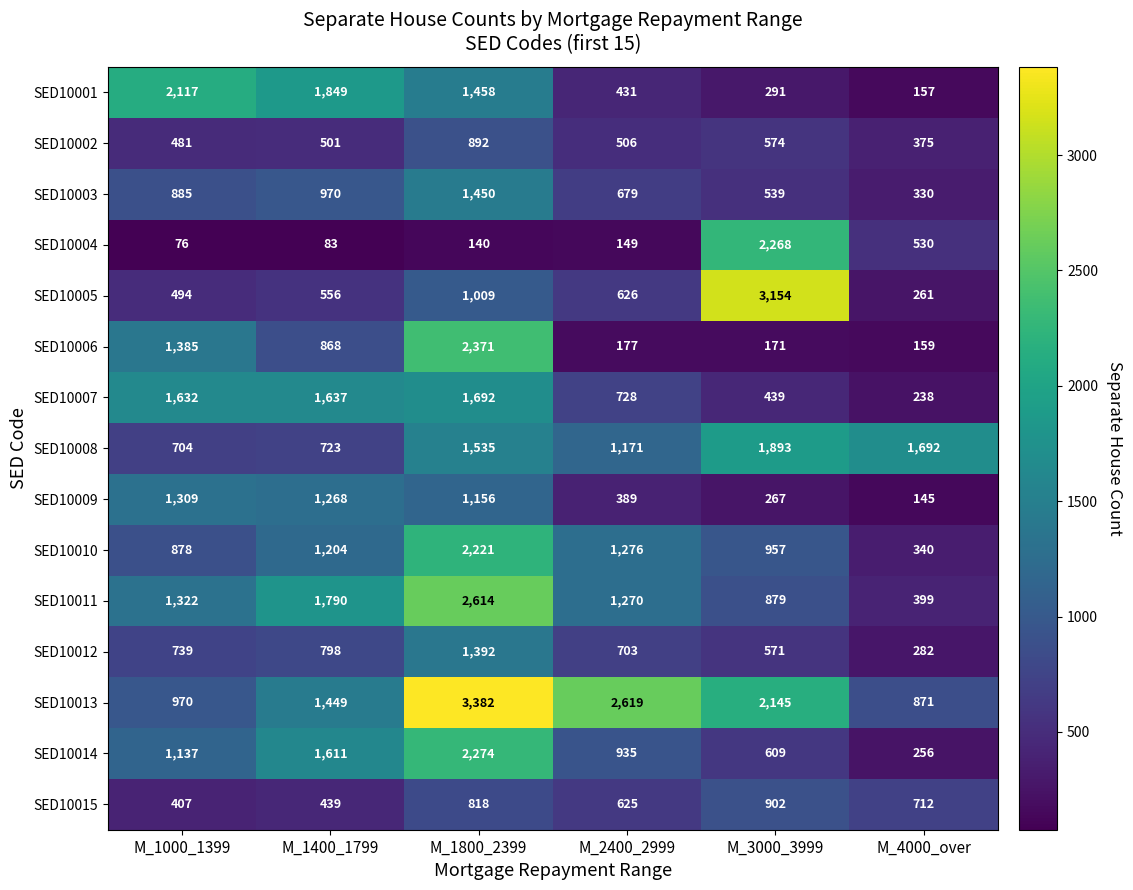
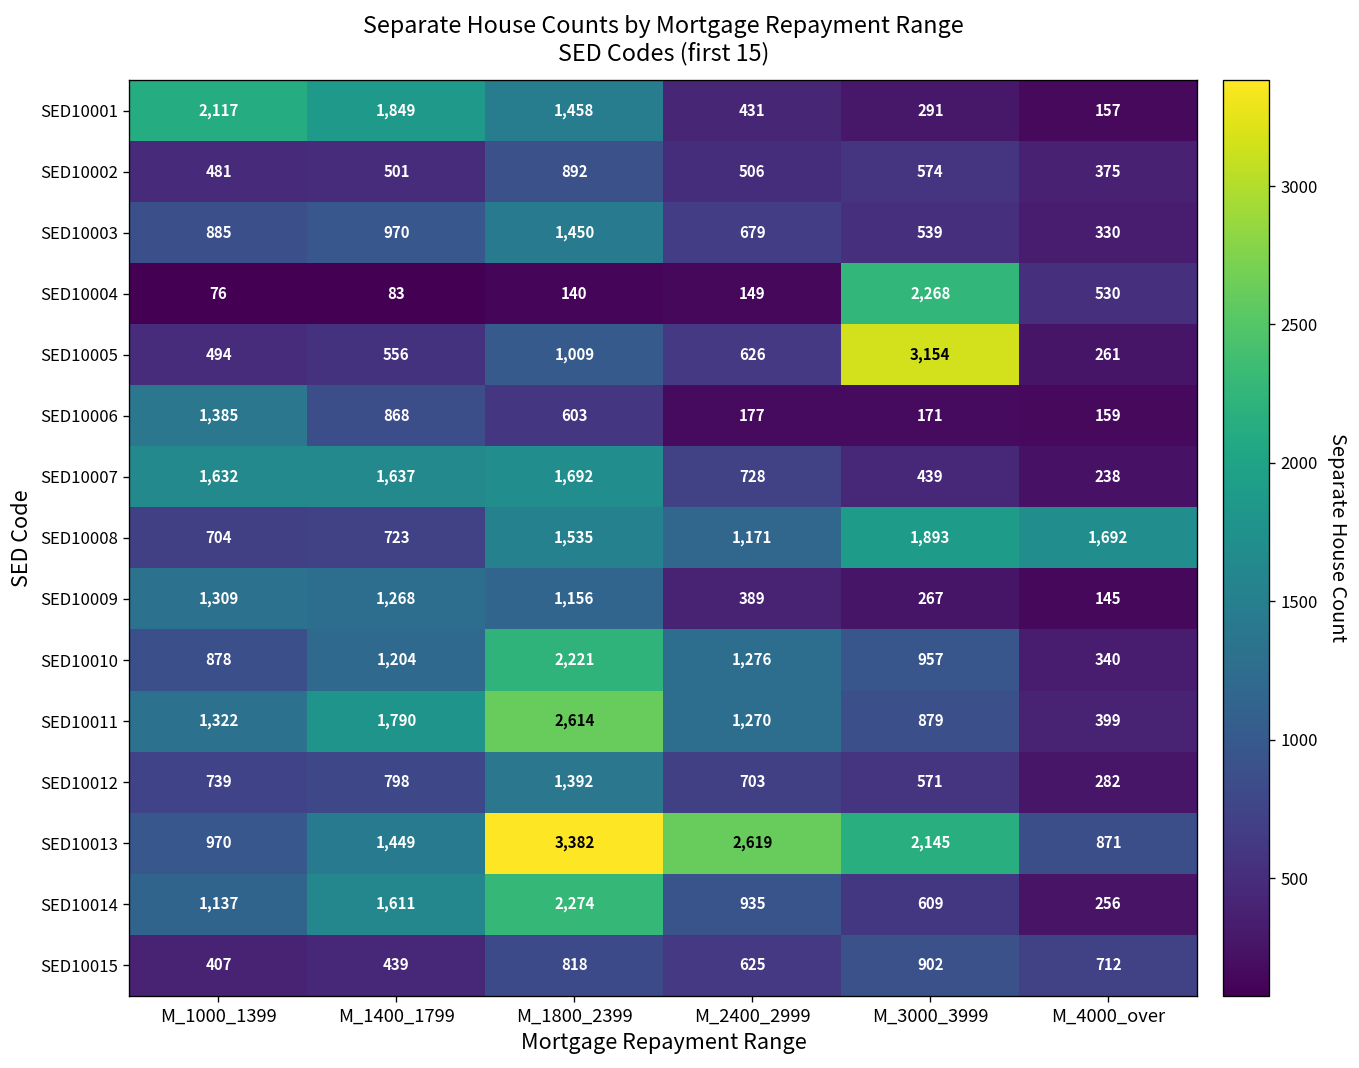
SED10006, M_1800_2399: 2,371 -> 603
